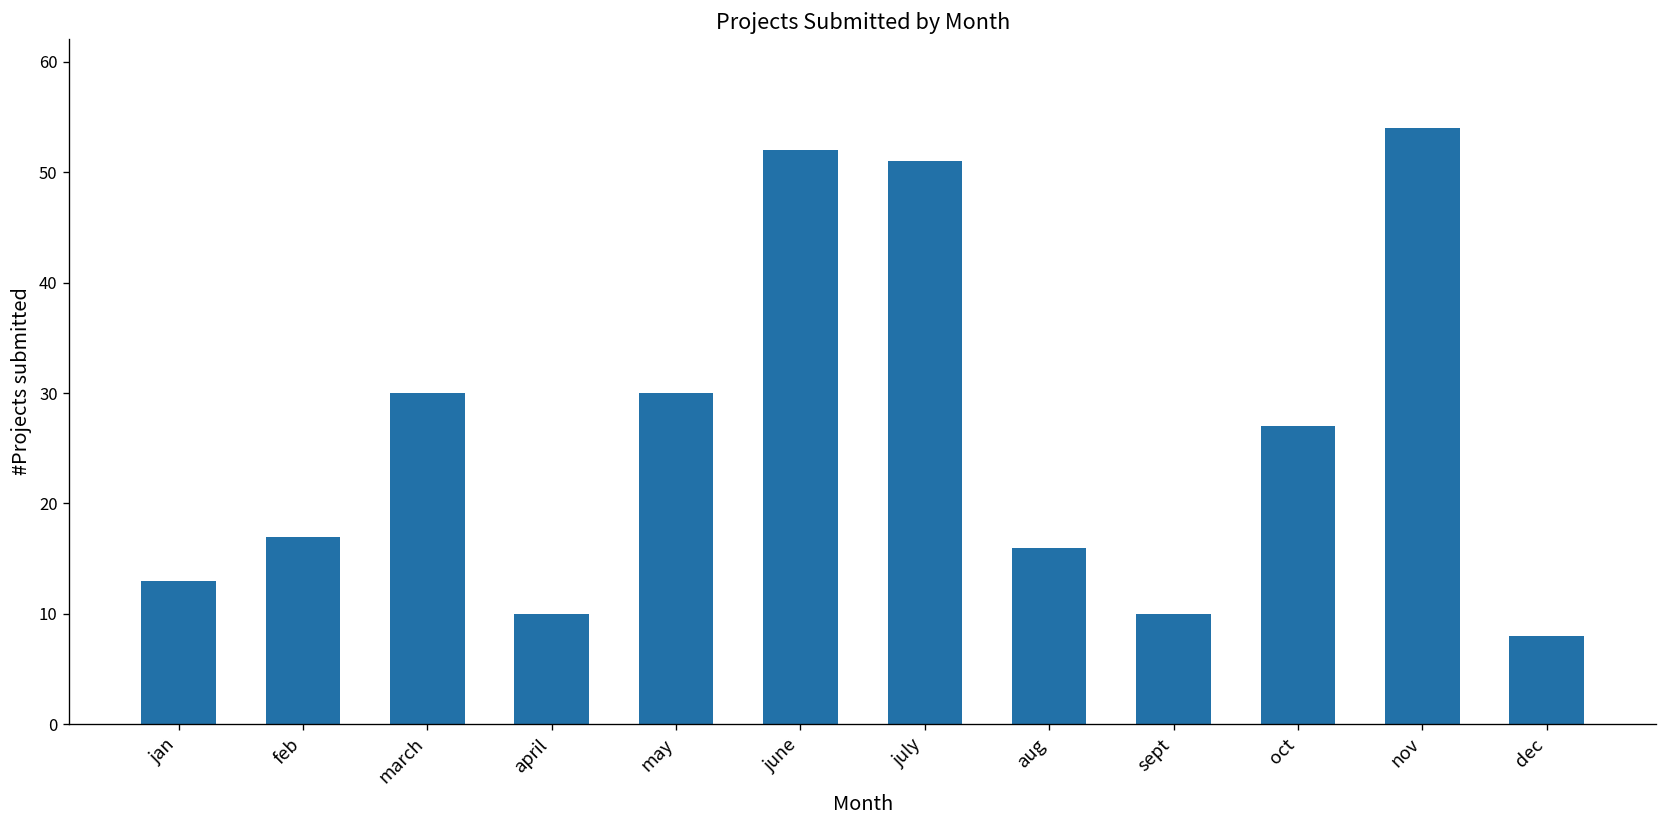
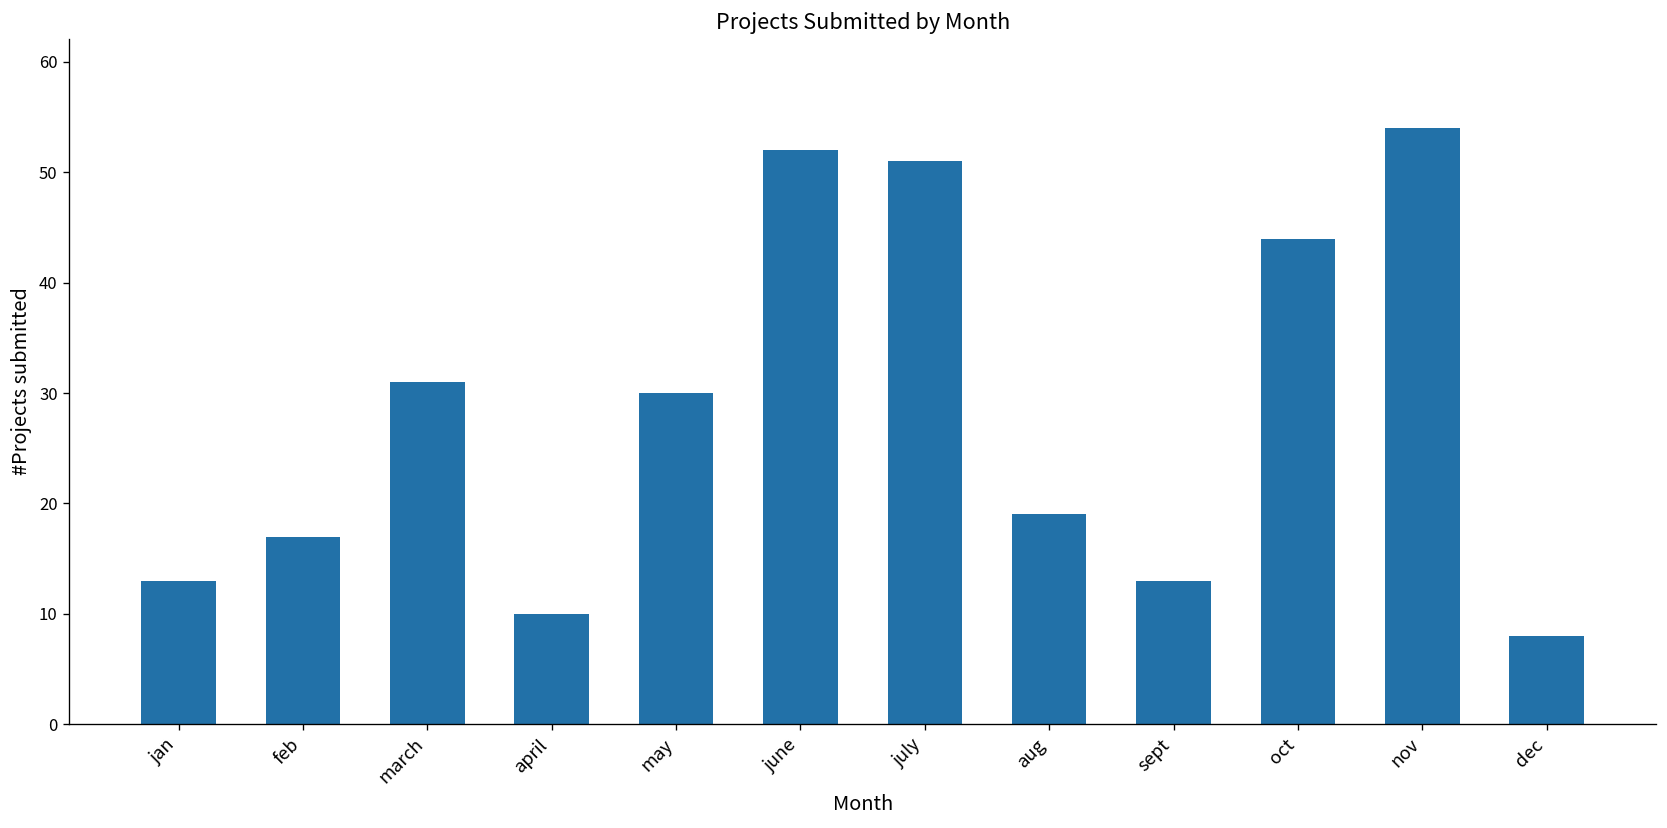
march: 30 -> 31
aug: 16 -> 19
sept: 10 -> 13
oct: 27 -> 44
